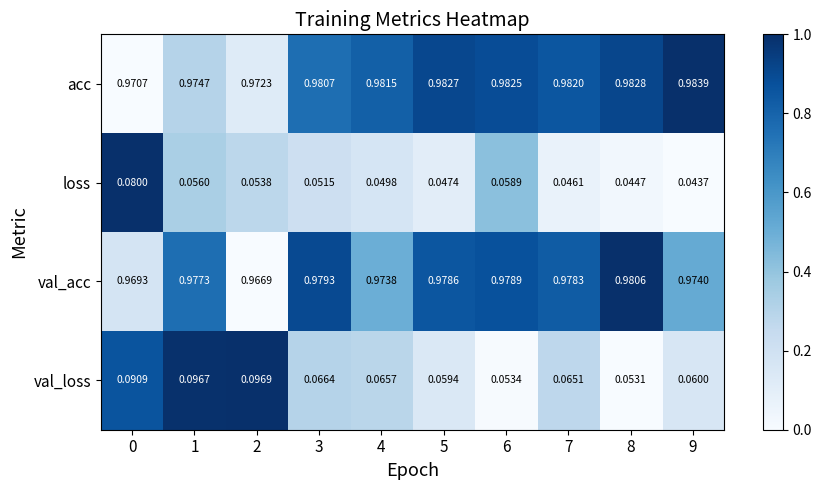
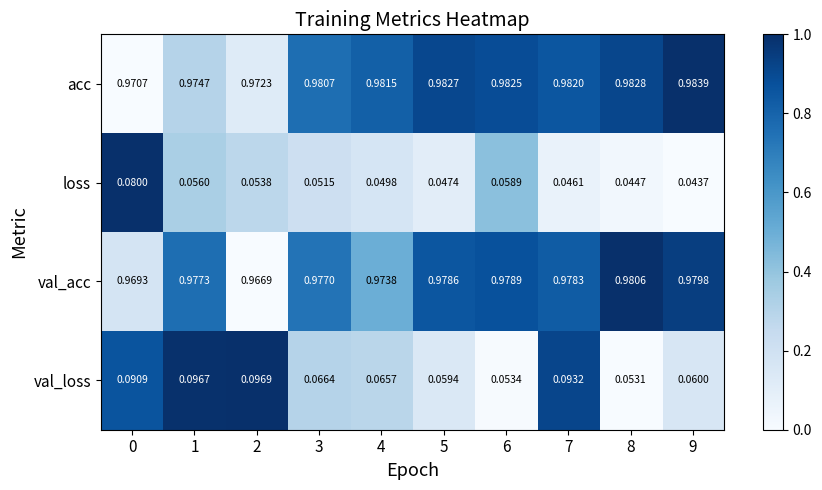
val_acc, 3: 0.9793 -> 0.9770
val_acc, 9: 0.9740 -> 0.9798
val_loss, 7: 0.0651 -> 0.0932
